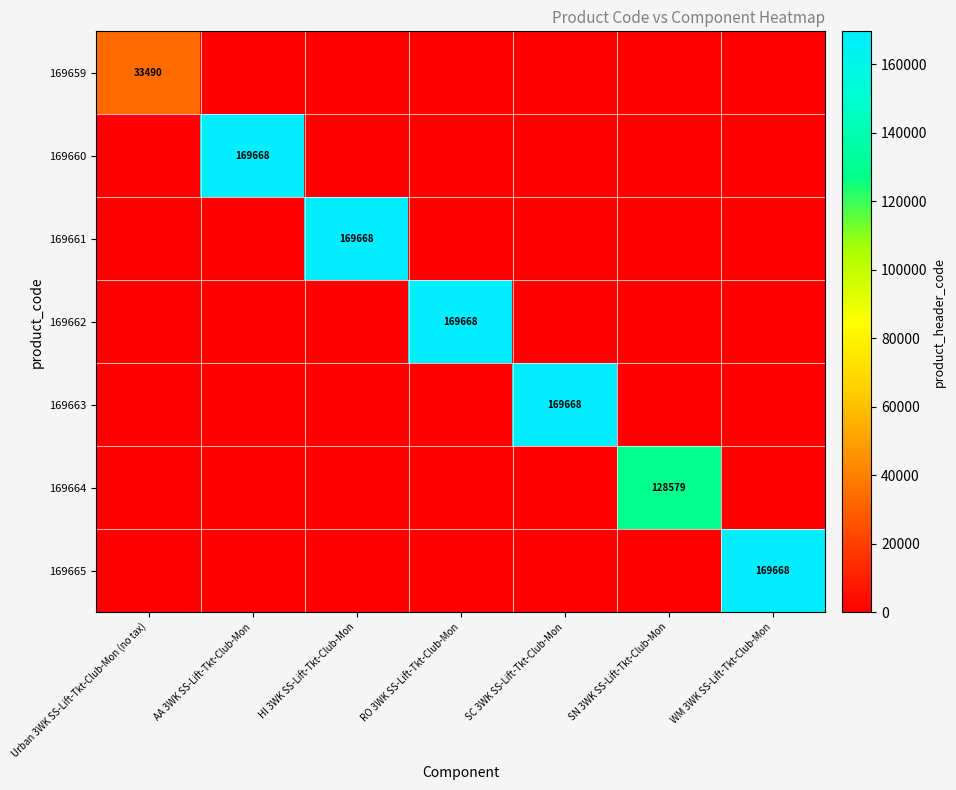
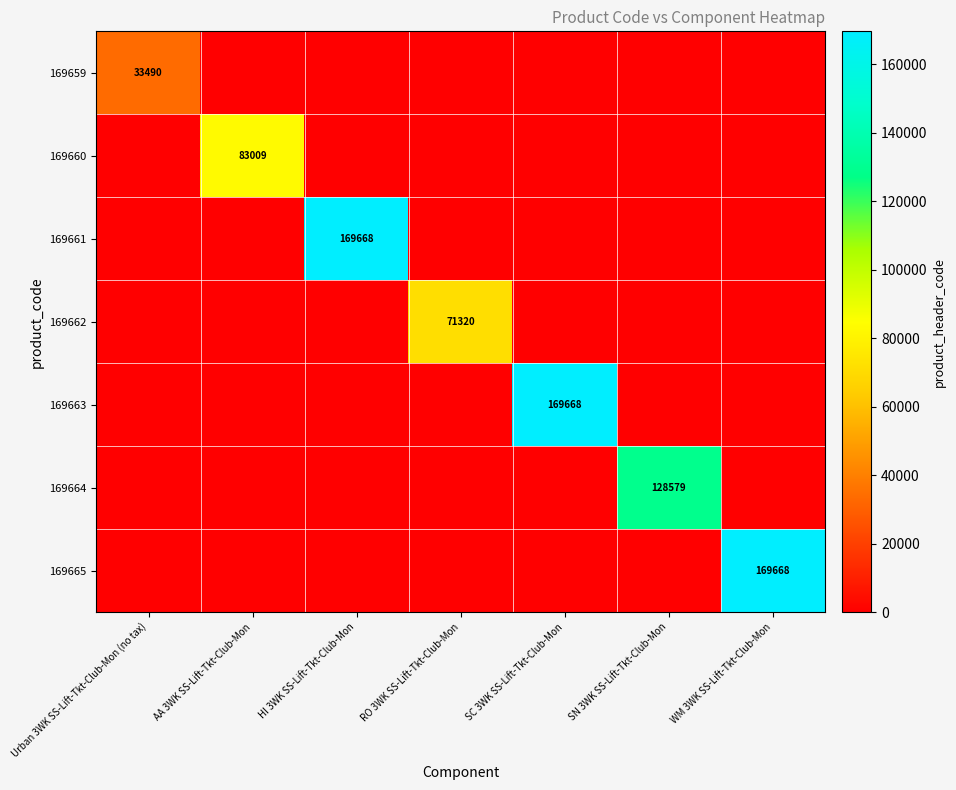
169660, AA 3WK SS-Lift-Tkt-Club-Mon: 169668 -> 83009
169662, RO 3WK SS-Lift-Tkt-Club-Mon: 169668 -> 71320
